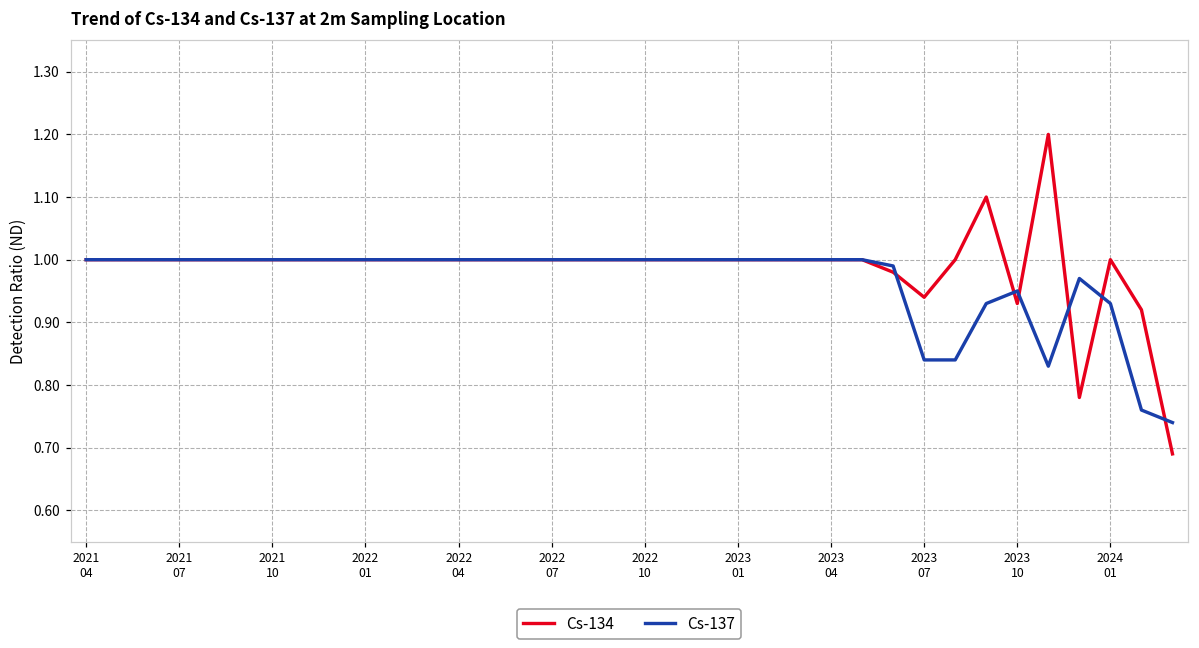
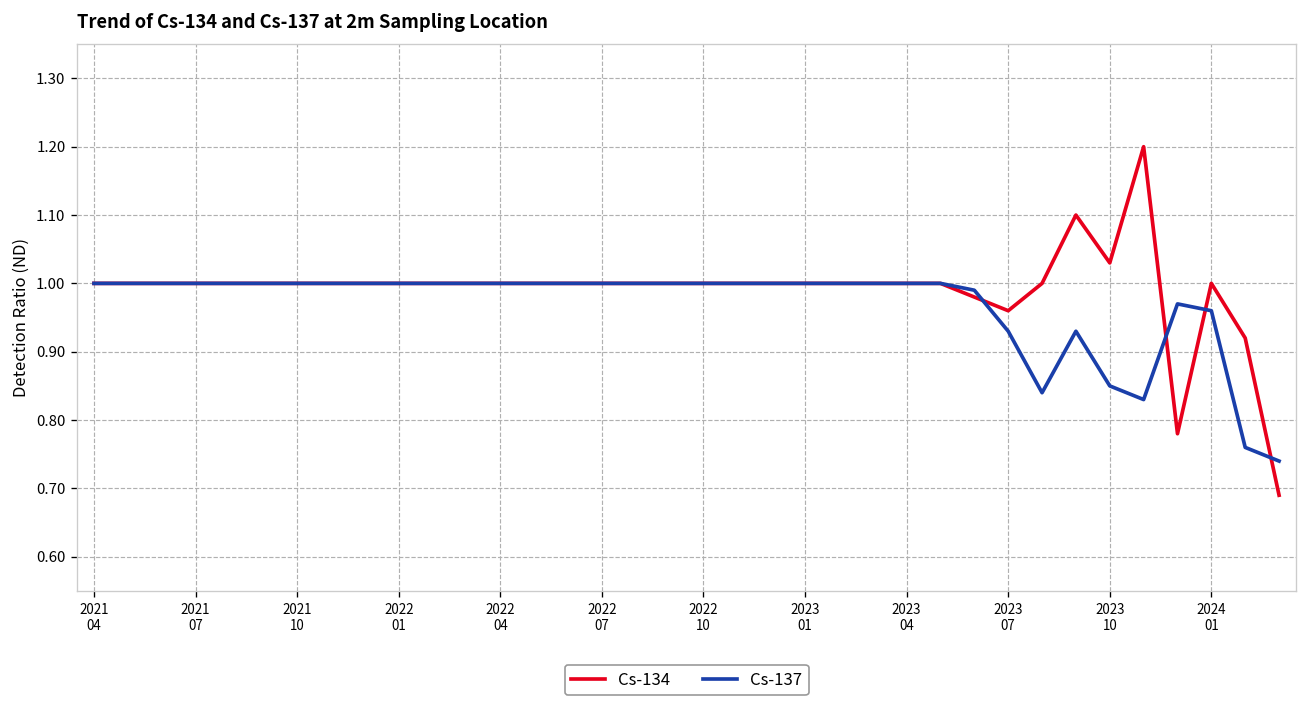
Cs-134, 2023 07: 0.94 -> 0.96
Cs-137, 2023 07: 0.84 -> 0.93
Cs-134, 2023 10: 0.93 -> 1.03
Cs-137, 2023 10: 0.95 -> 0.85
Cs-137, 2024 01: 0.93 -> 0.96
